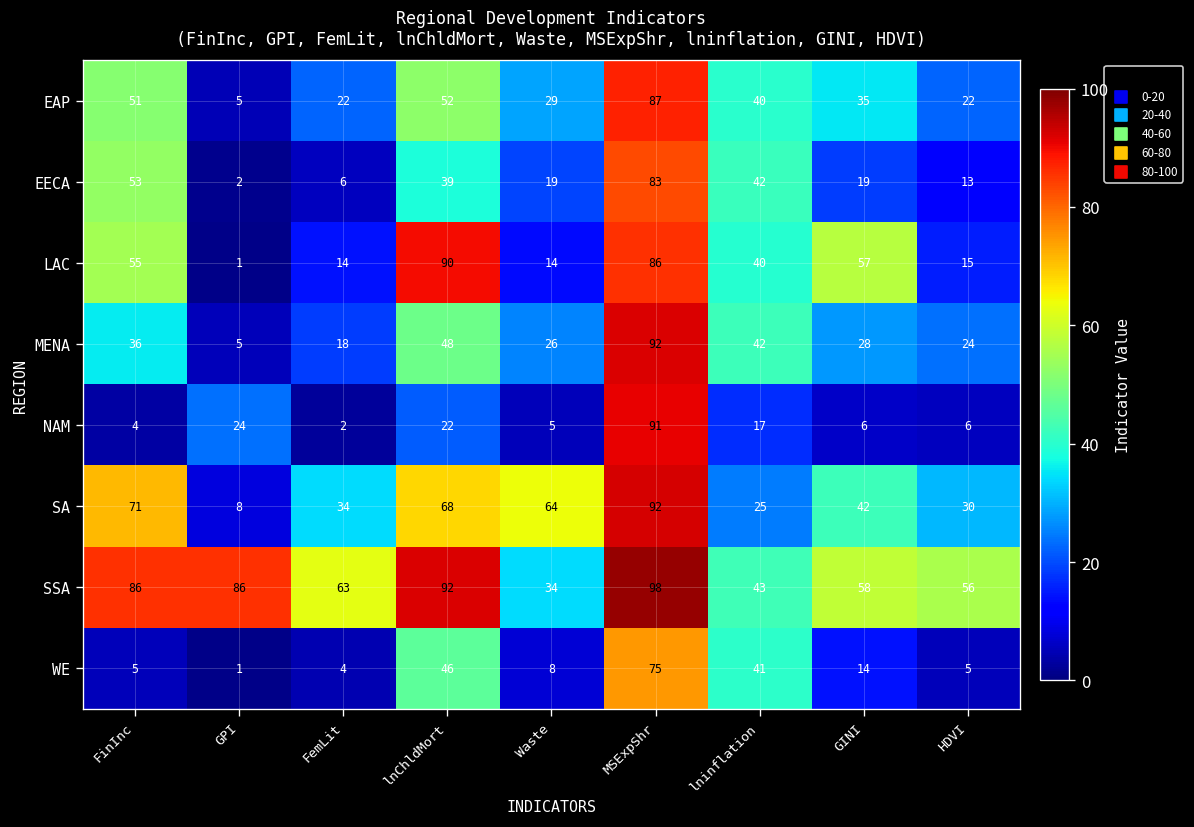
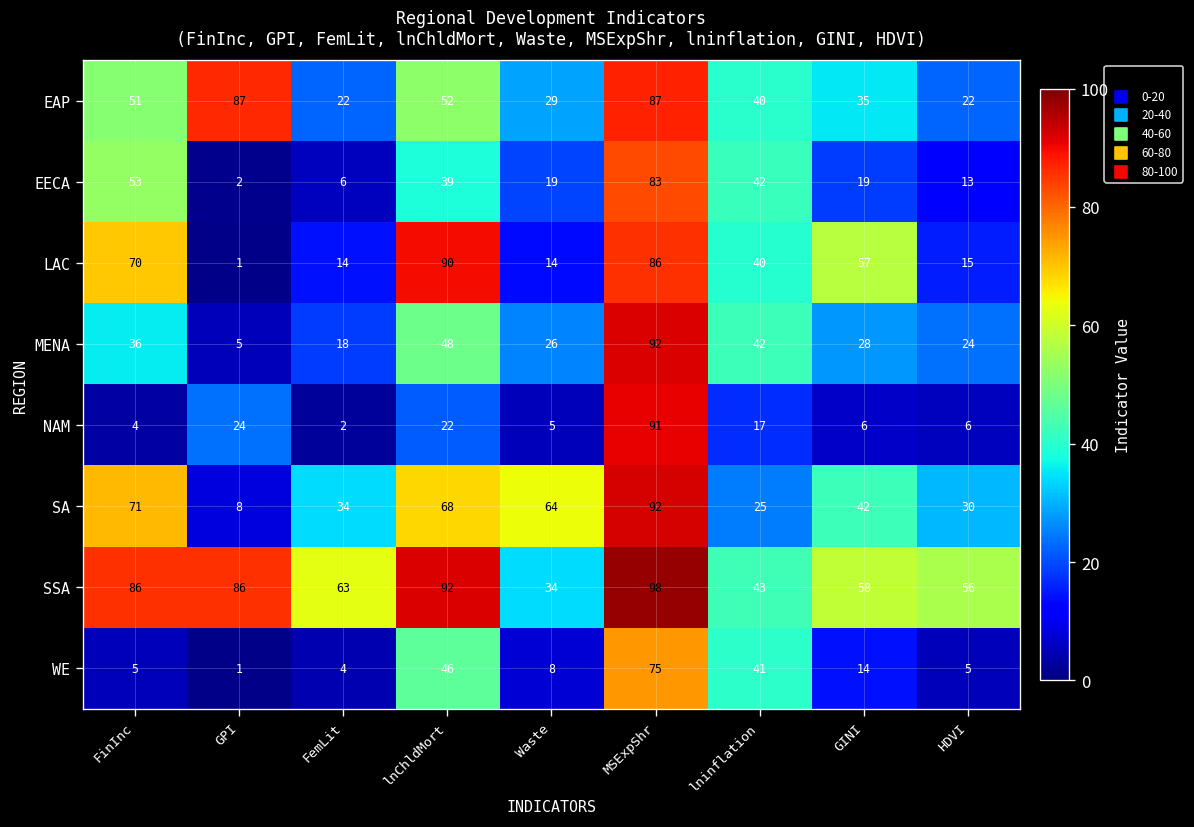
EAP, GPI: 5 -> 87
LAC, FinInc: 55 -> 70
